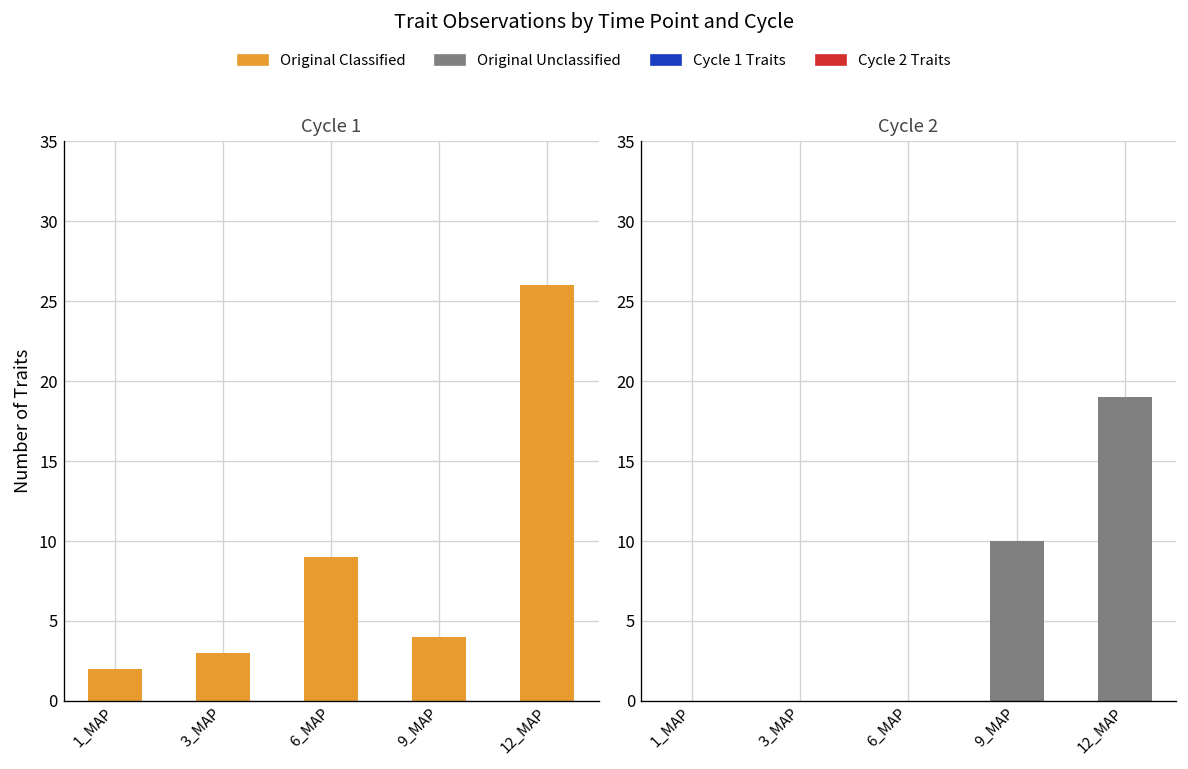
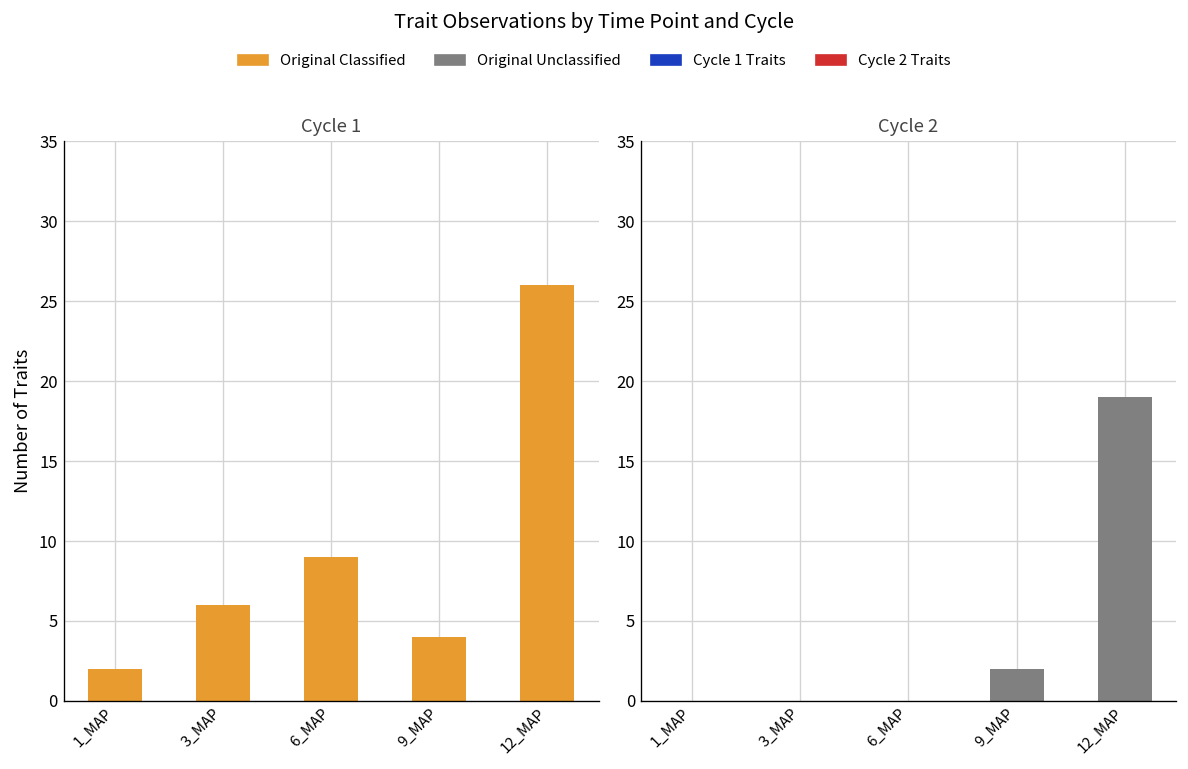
Cycle 1, 3_MAP: 3 -> 6
Cycle 2, 9_MAP: 10 -> 2
